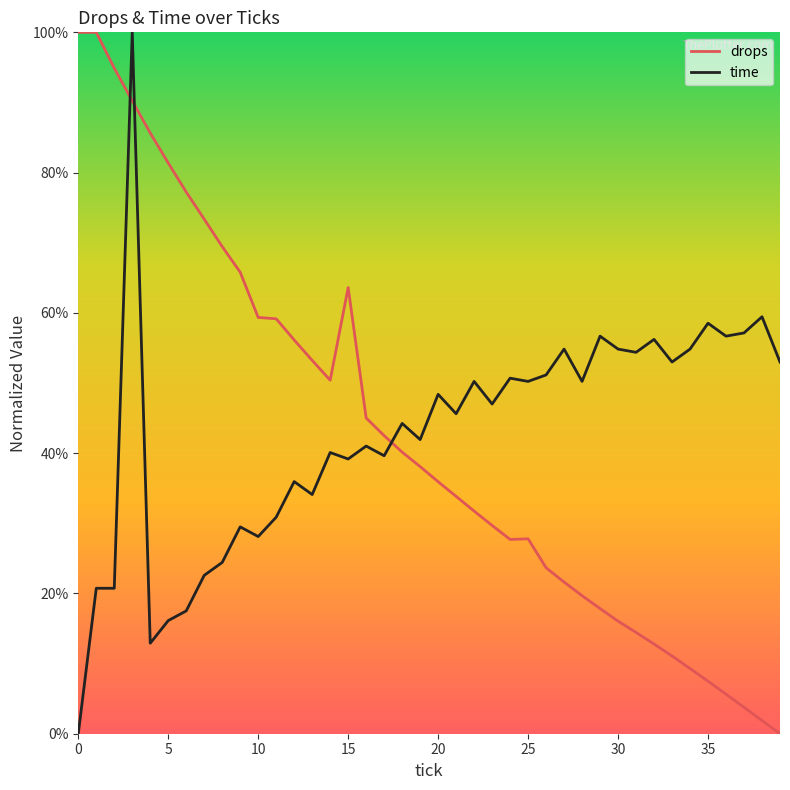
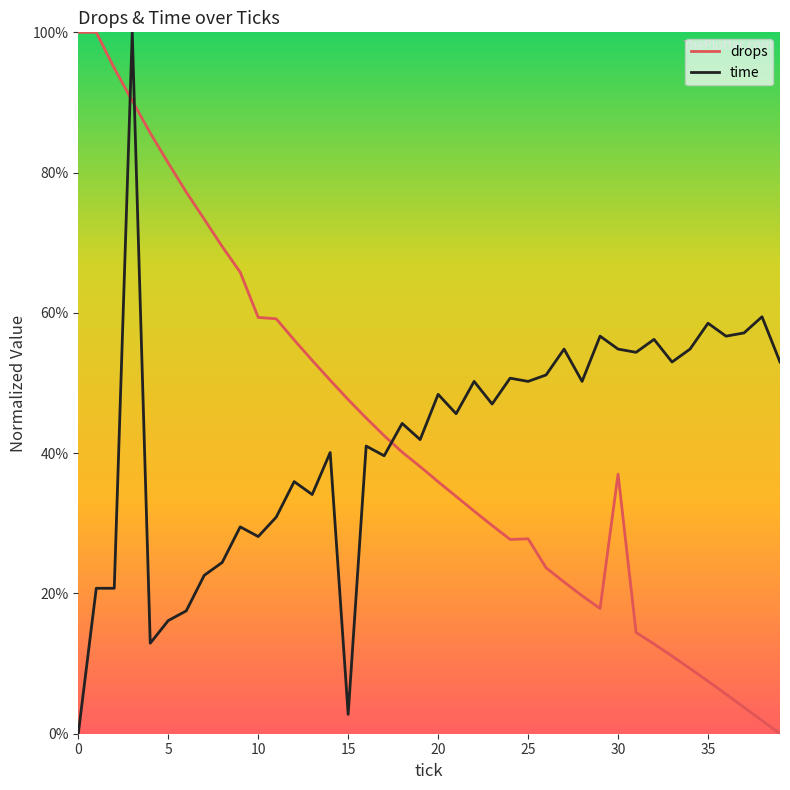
drops, 15: 64% -> 48%
time, 15: 39% -> 3%
drops, 30: 16% -> 37%
